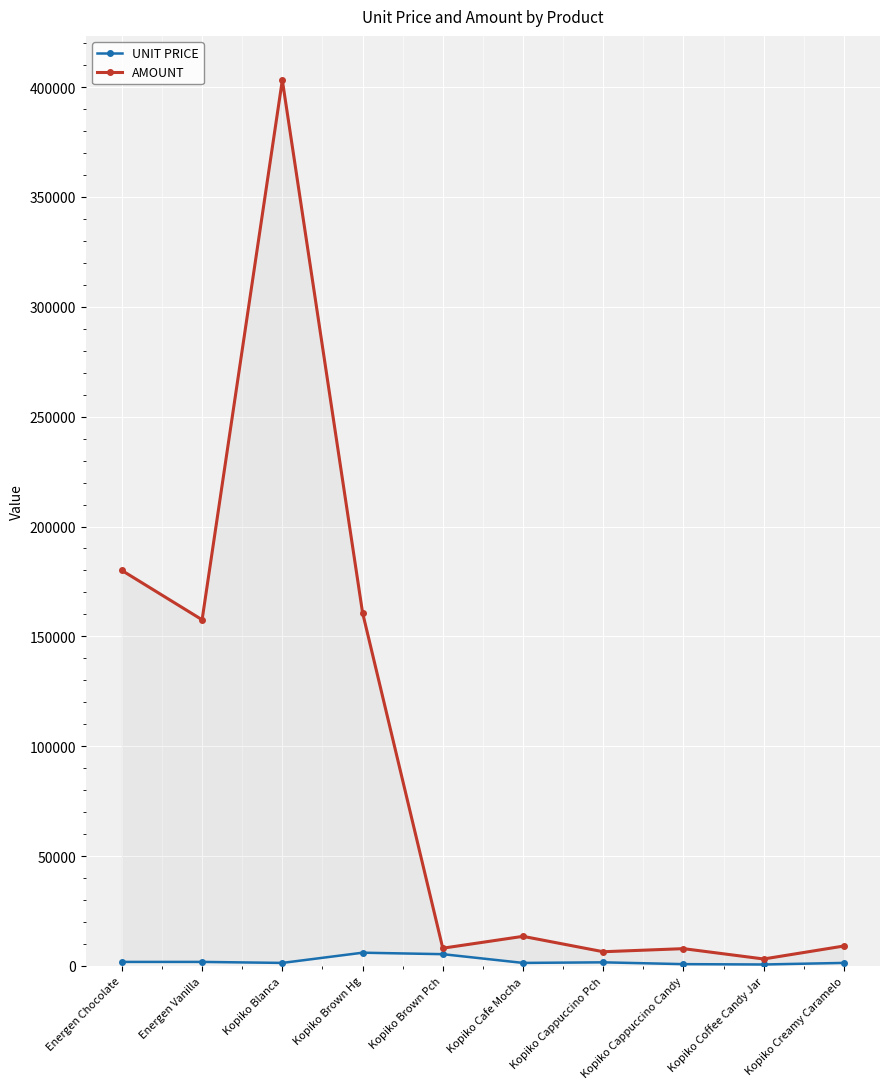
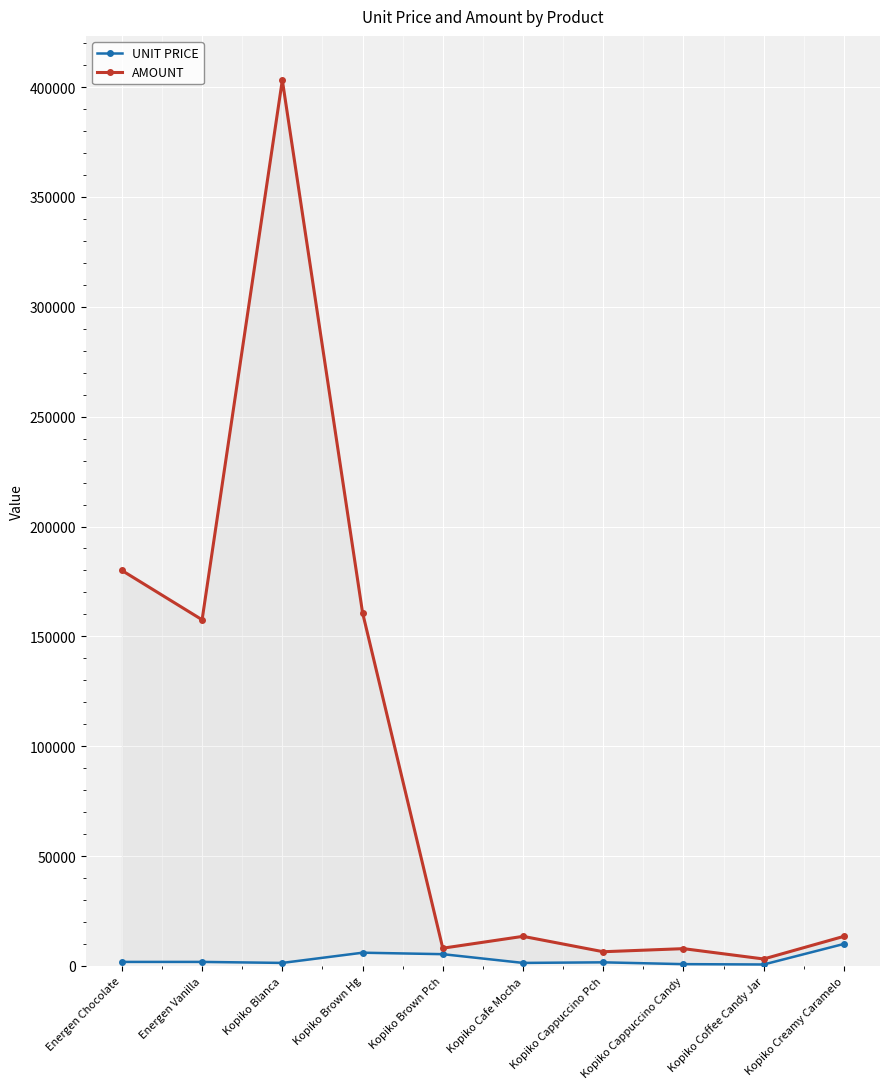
UNIT PRICE, Kopiko Creamy Caramelo: 1000 -> 10000
AMOUNT, Kopiko Creamy Caramelo: 9000 -> 13000
